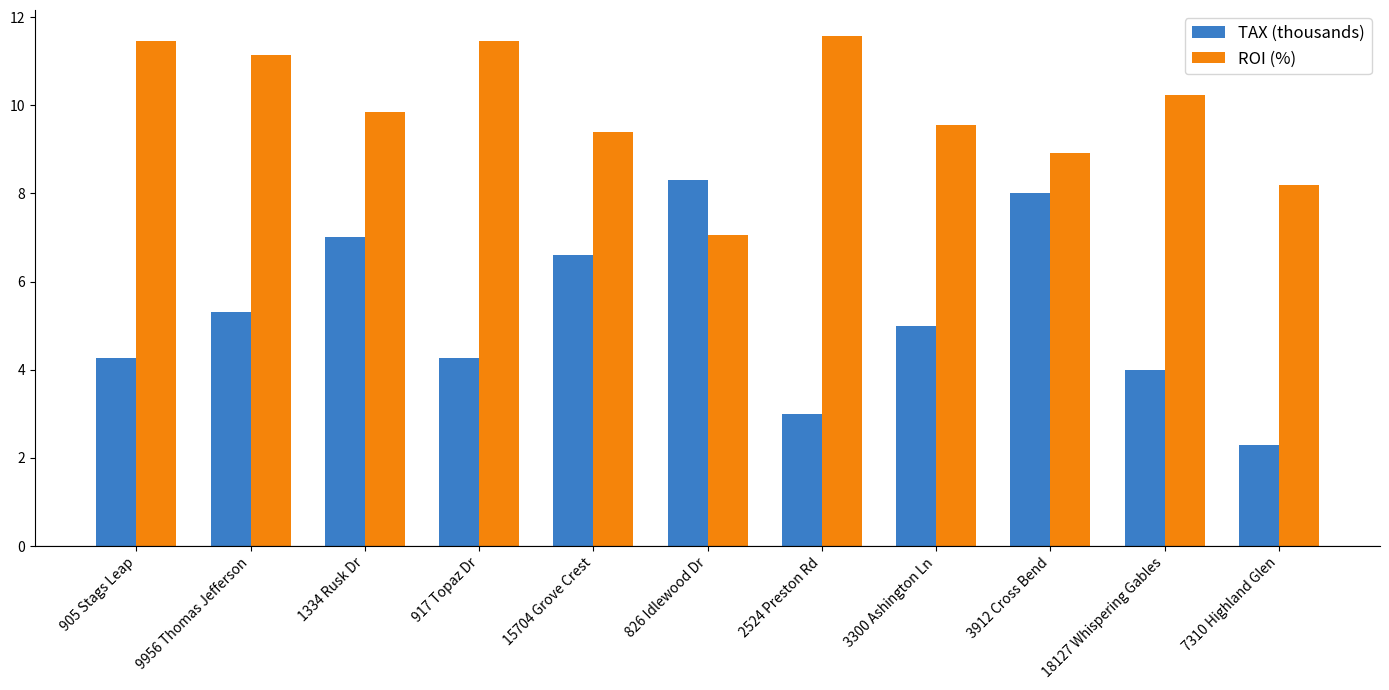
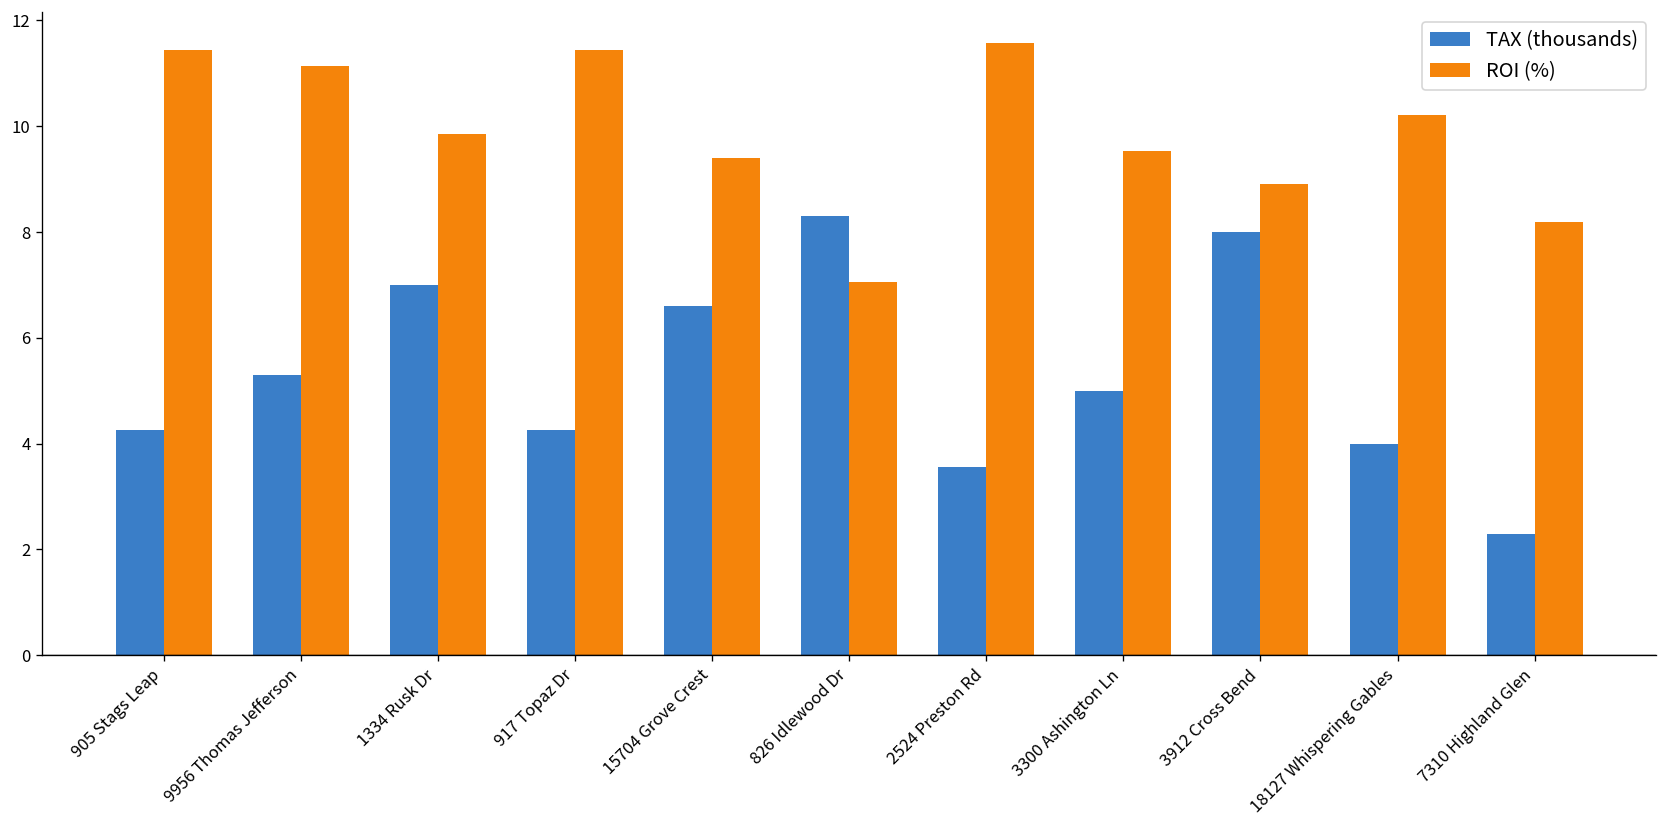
TAX (thousands), 2524 Preston Rd: 3.0 -> 3.6
